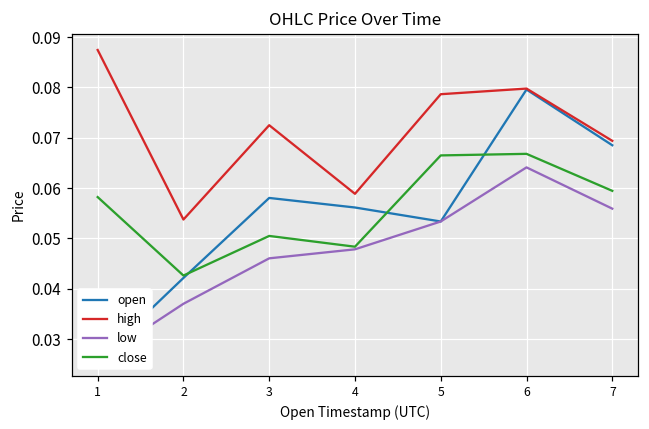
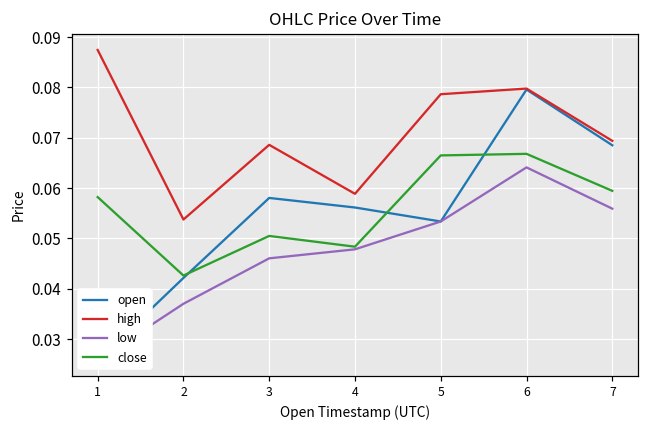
high, 3: 0.072 -> 0.069
